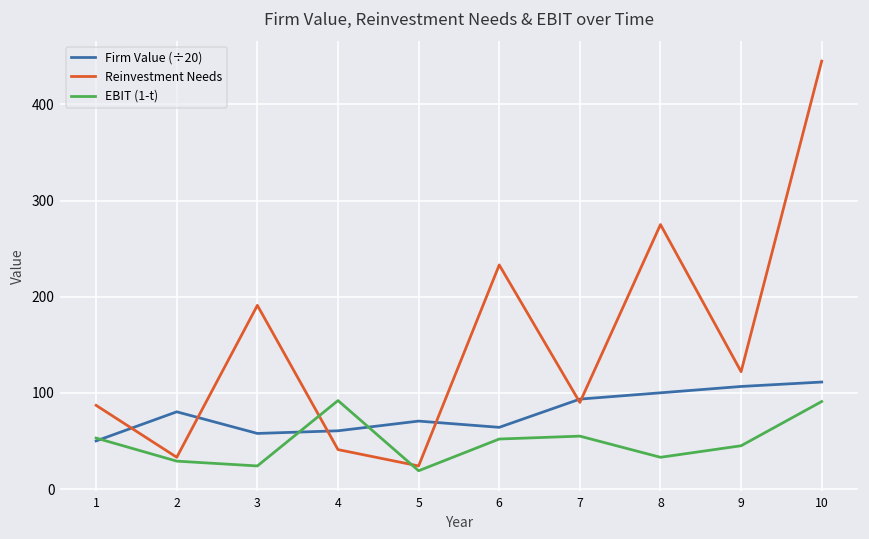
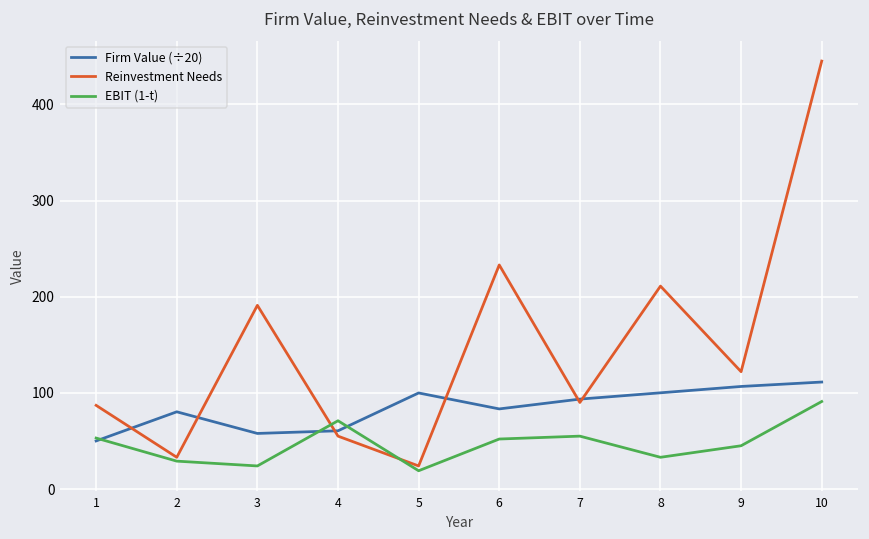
Reinvestment Needs, 4: 40 -> 60
EBIT (1-t), 4: 90 -> 70
Firm Value (÷20), 5: 70 -> 100
Firm Value (÷20), 6: 60 -> 80
Reinvestment Needs, 8: 280 -> 210
